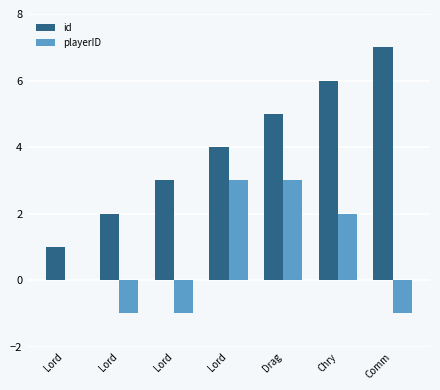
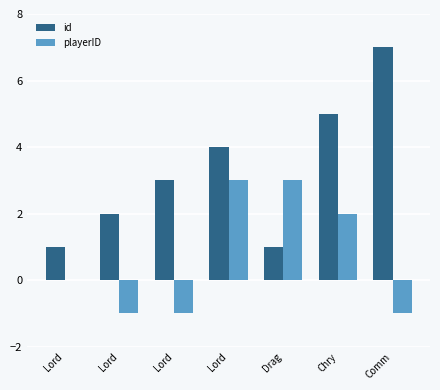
id, Drag: 5 -> 1
id, Chry: 6 -> 5
